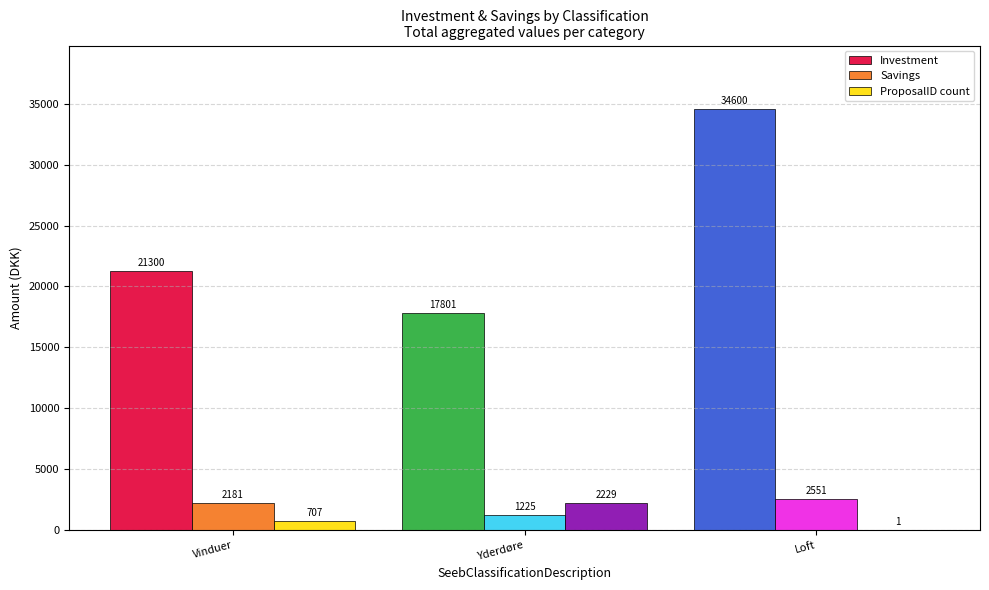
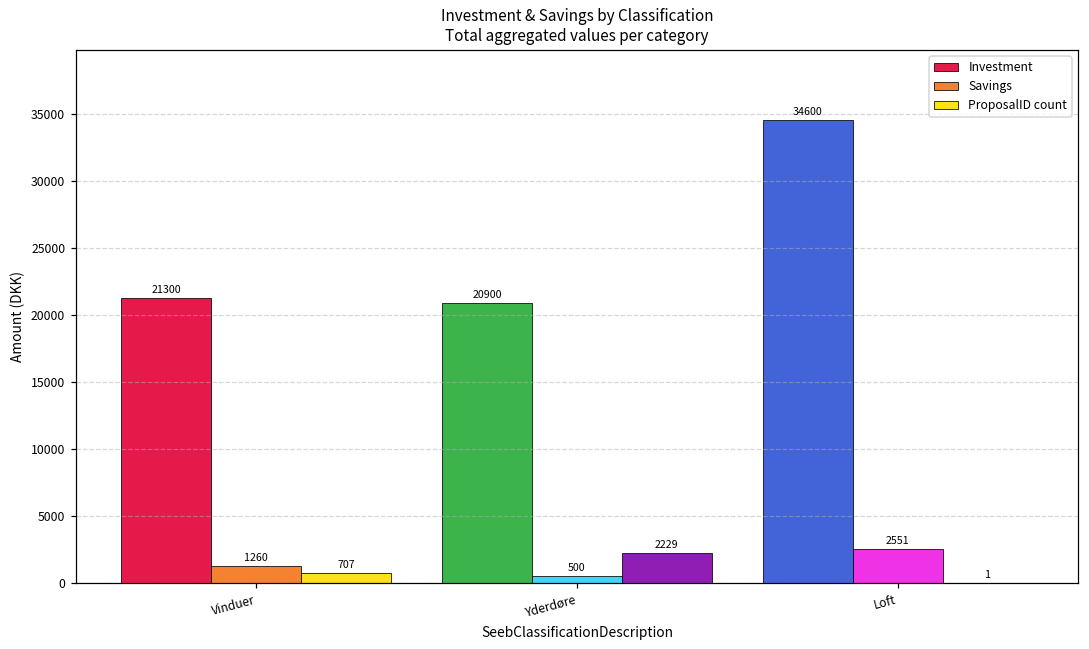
Savings, Vinduer: 2181 -> 1260
Investment, Yderdøre: 17801 -> 20900
Savings, Yderdøre: 1225 -> 500
